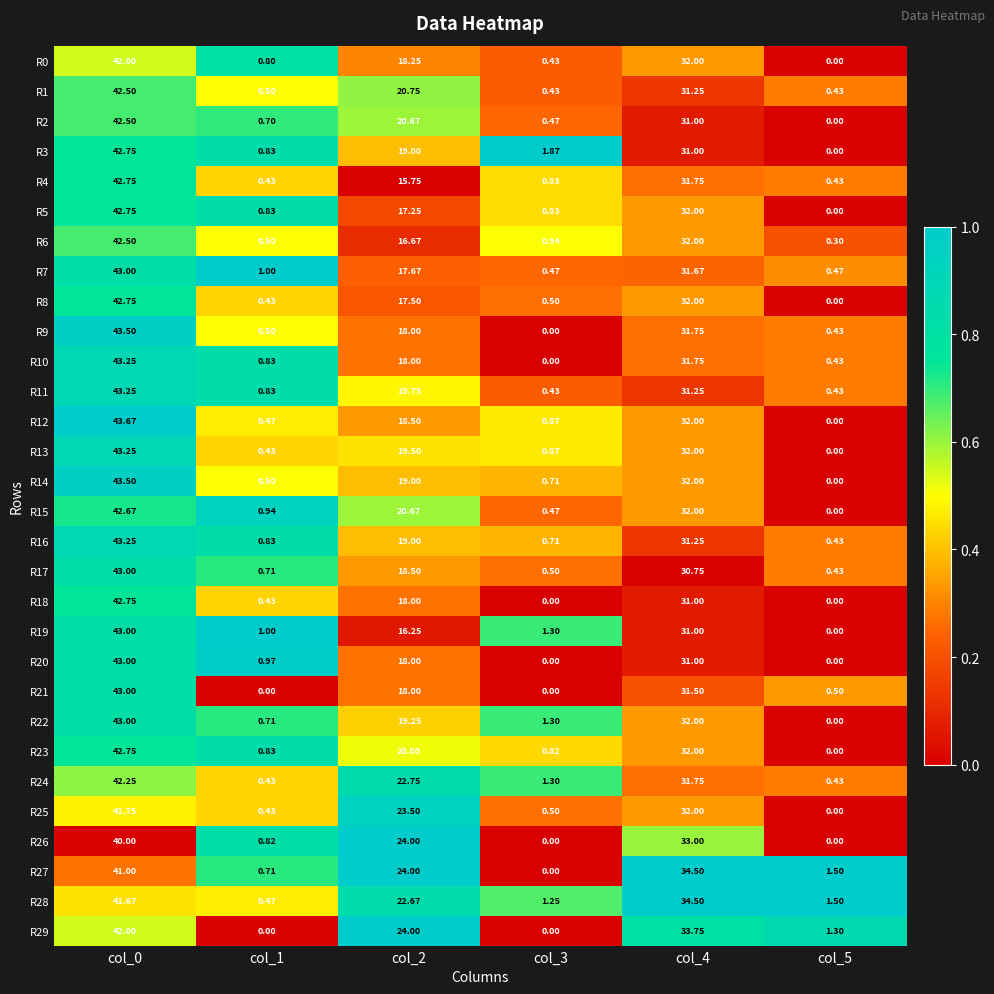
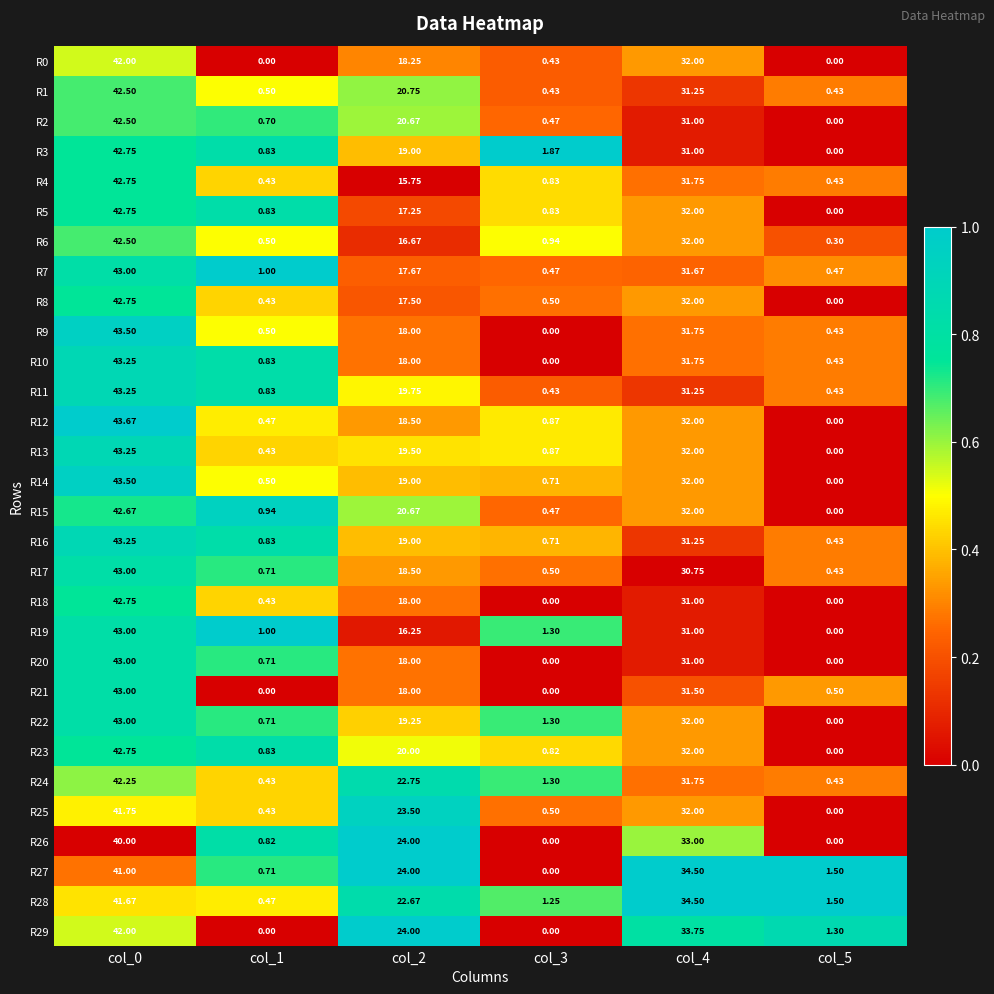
R0, col_1: 0.80 -> 0.00
R20, col_1: 0.97 -> 0.71
